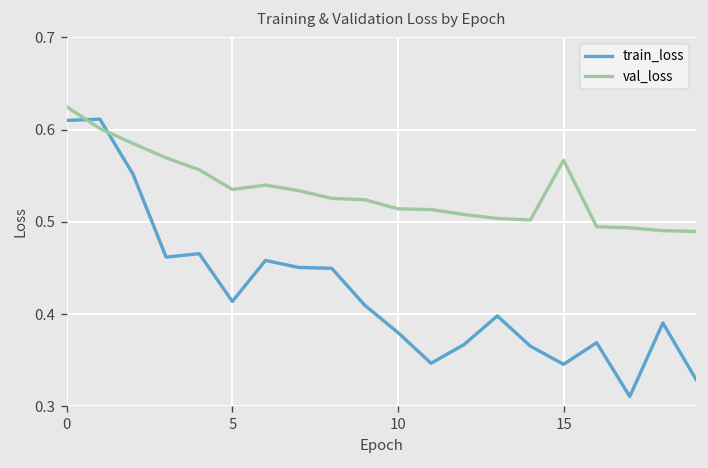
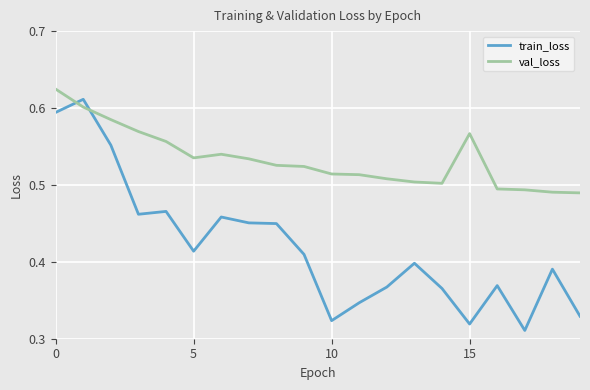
train_loss, 0: 0.61 -> 0.59
train_loss, 10: 0.38 -> 0.32
train_loss, 15: 0.35 -> 0.32
